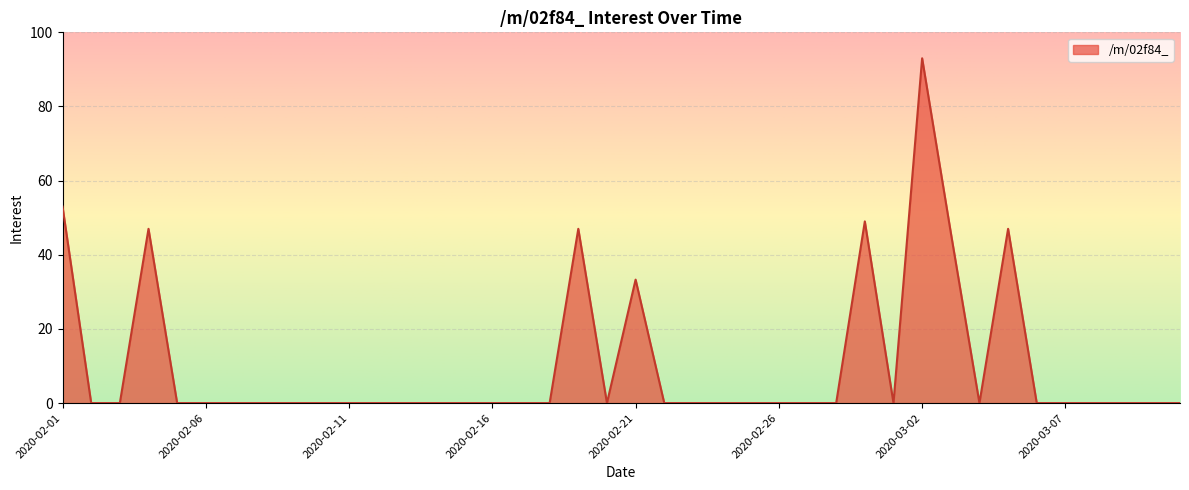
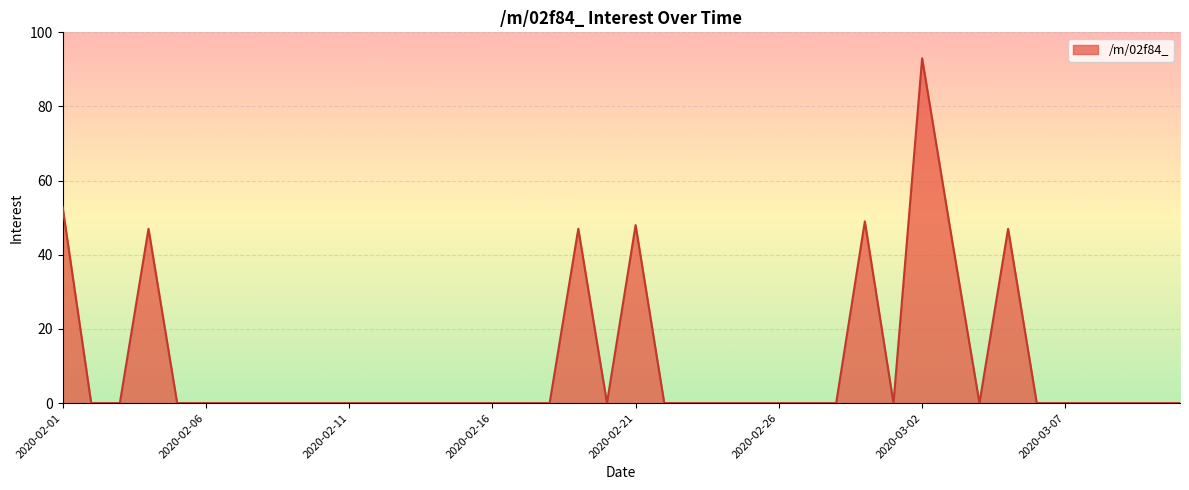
2020-02-21: 33 -> 48
